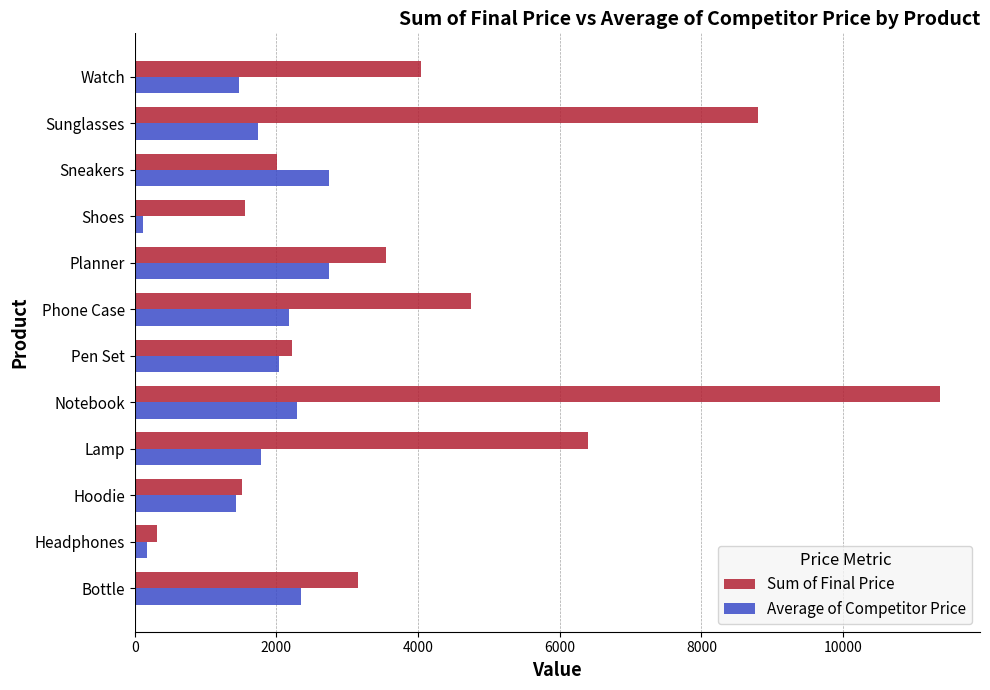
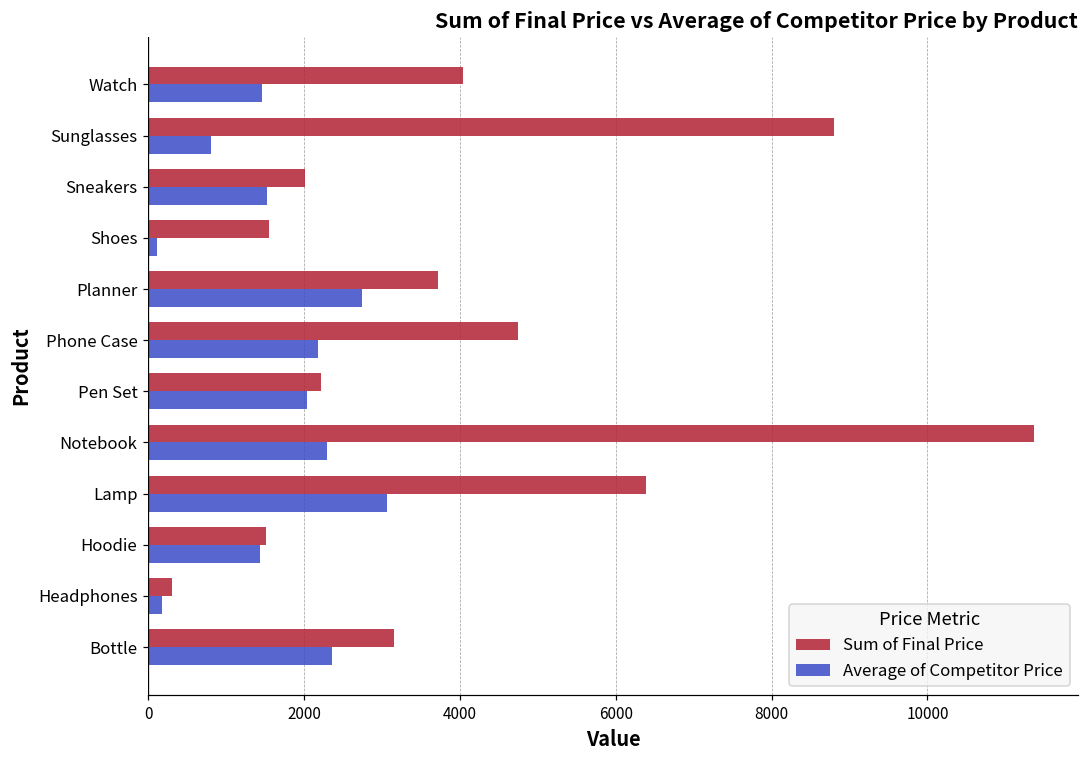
Average of Competitor Price, Sunglasses: 1700 -> 800
Average of Competitor Price, Sneakers: 2700 -> 1500
Sum of Final Price, Planner: 3500 -> 3700
Average of Competitor Price, Lamp: 1800 -> 3100
